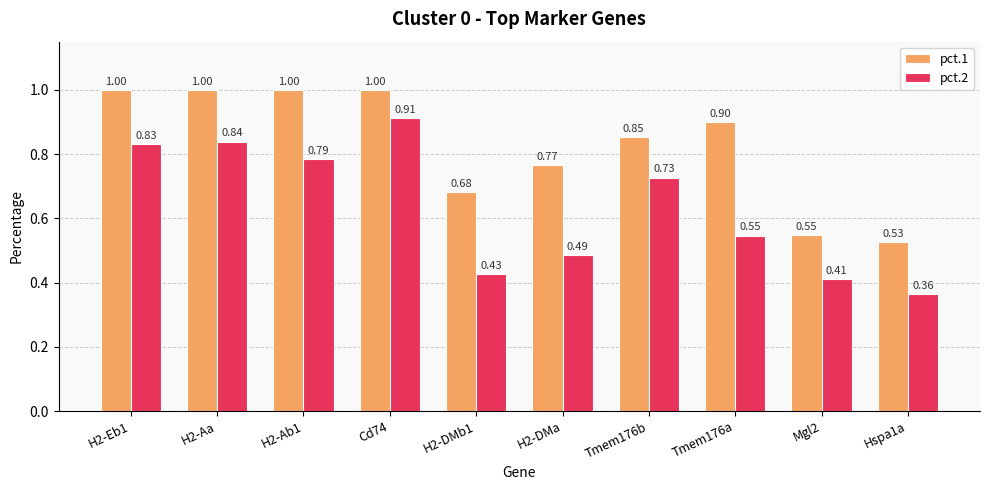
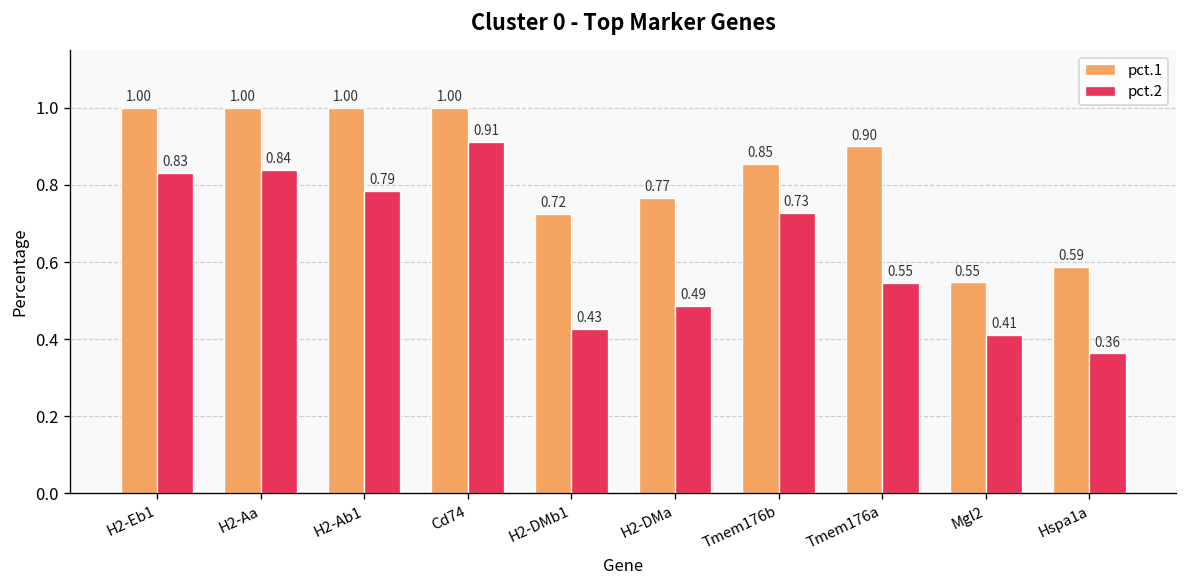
pct.1, H2-DMb1: 0.68 -> 0.72
pct.1, Hspa1a: 0.53 -> 0.59
